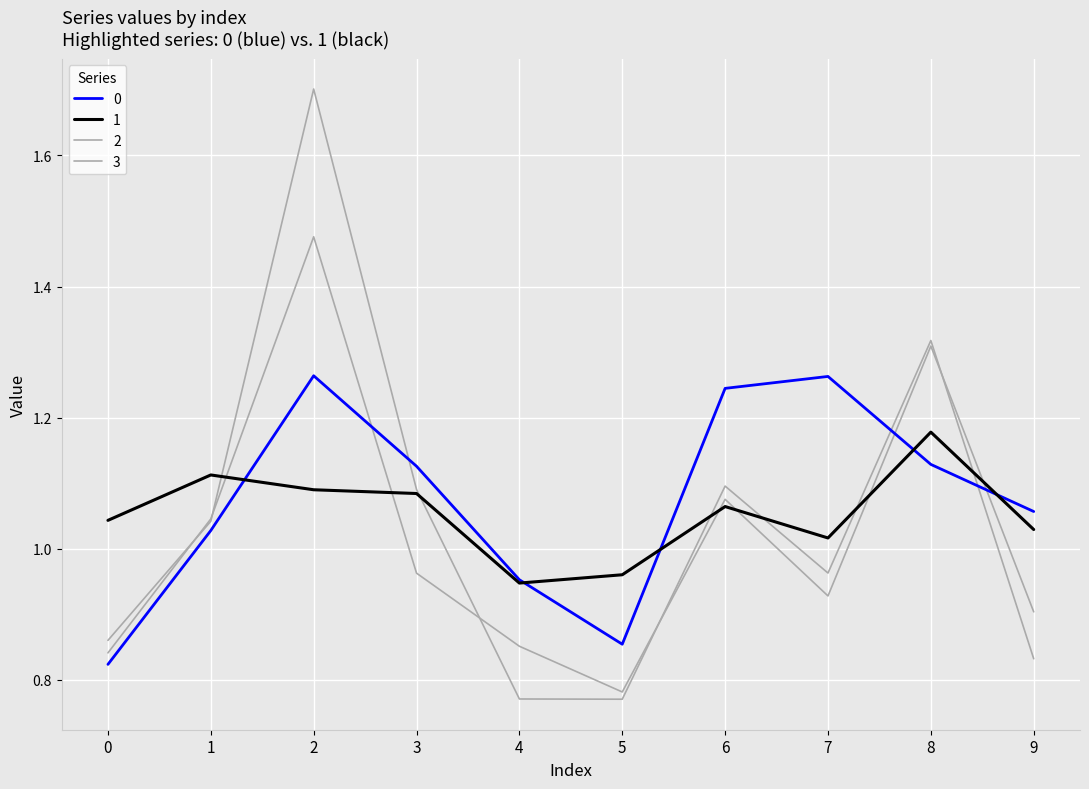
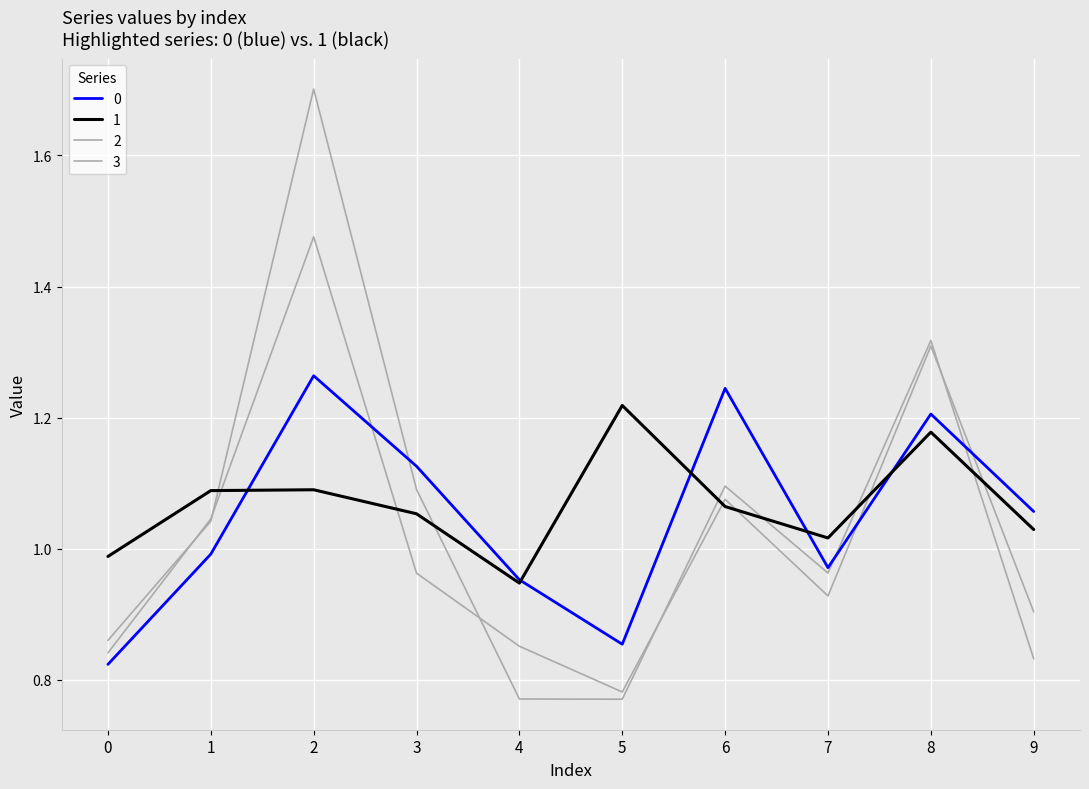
1, 0: 1.04 -> 0.99
0, 1: 1.03 -> 0.99
1, 1: 1.11 -> 1.09
1, 3: 1.08 -> 1.05
1, 5: 0.96 -> 1.22
0, 7: 1.26 -> 0.97
0, 8: 1.13 -> 1.21
